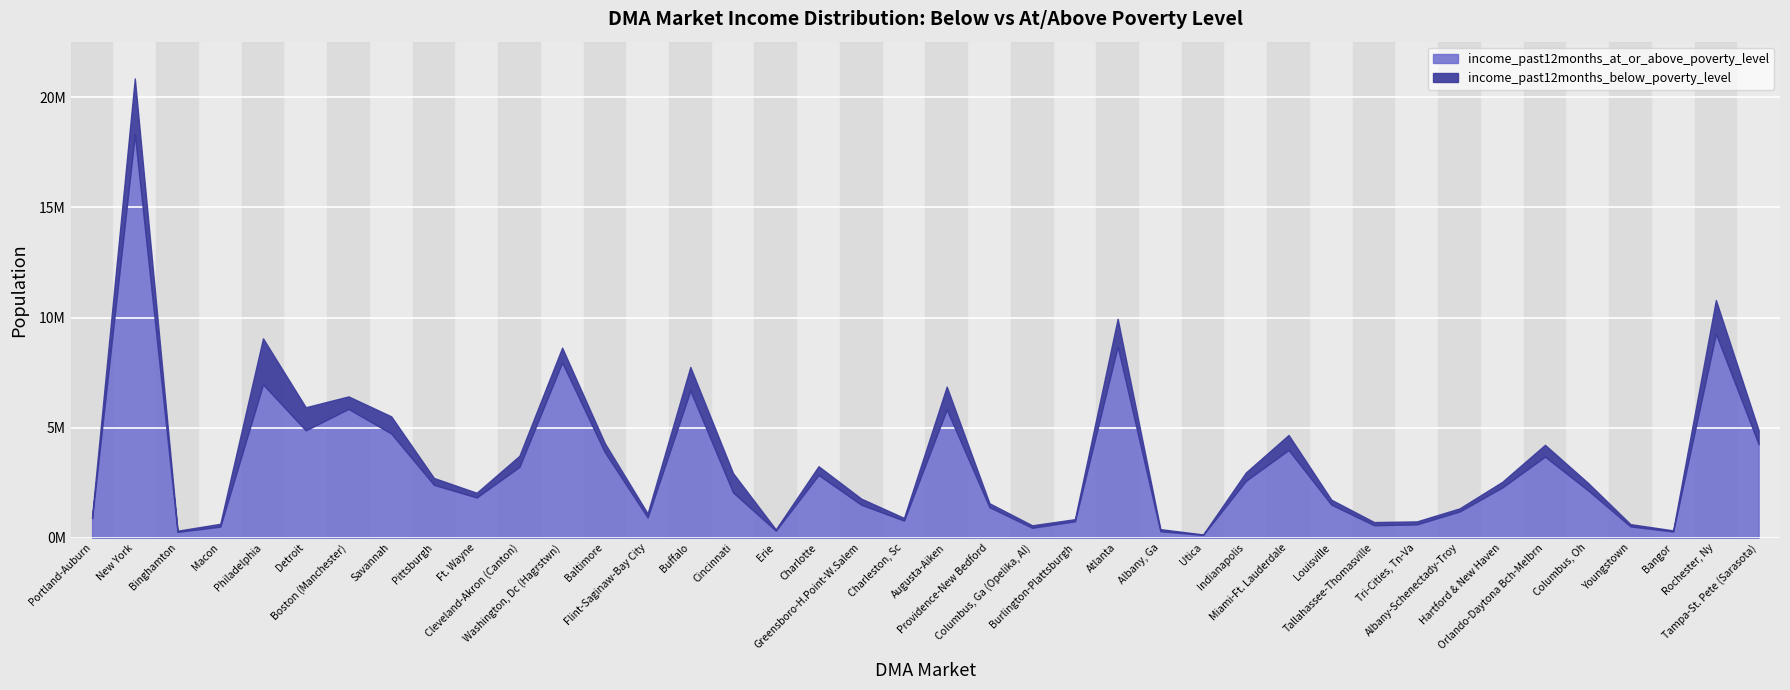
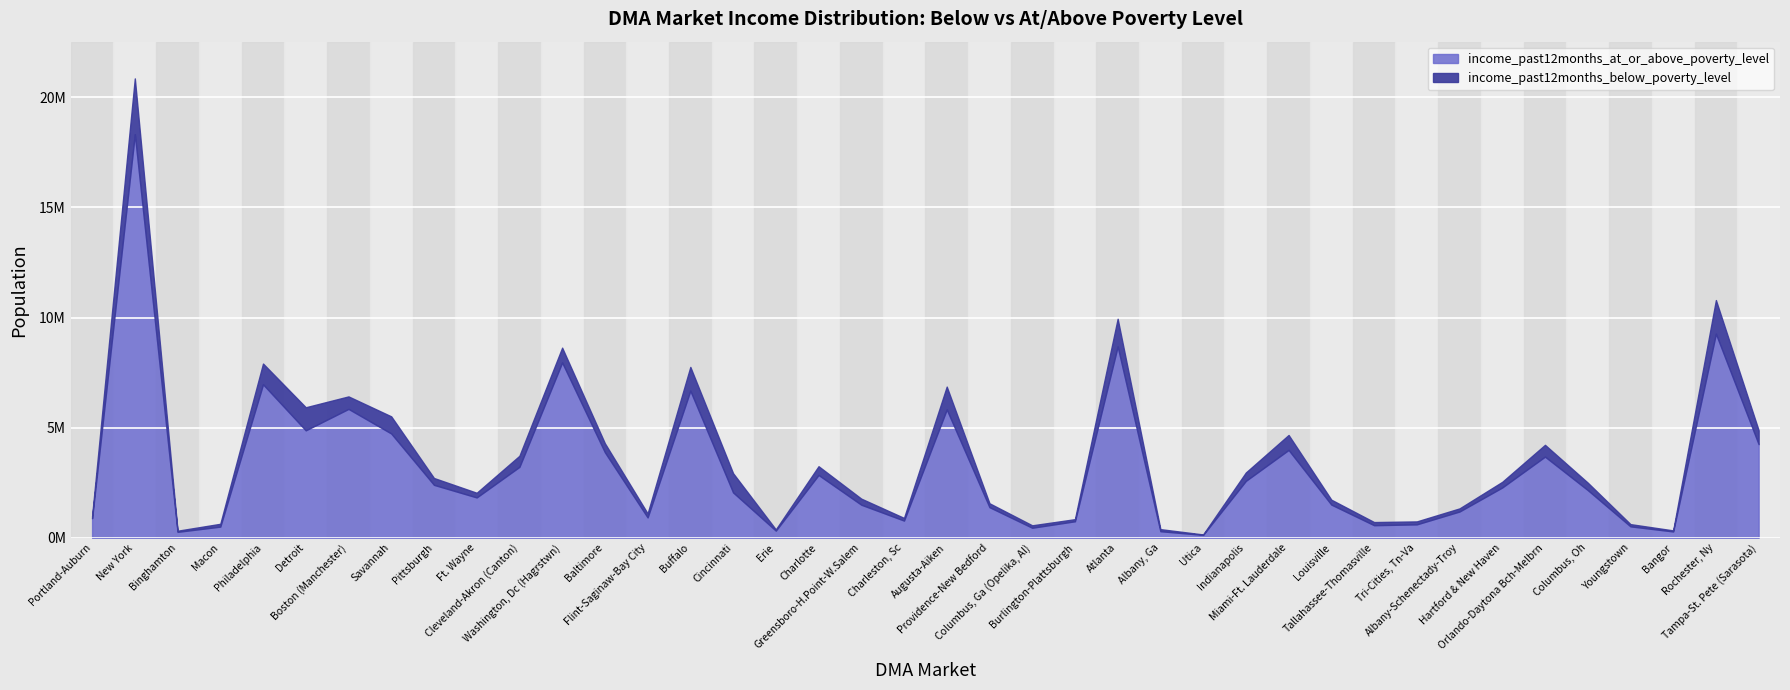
income_past12months_below_poverty_level, Philadelphia: 2100000 -> 900000
